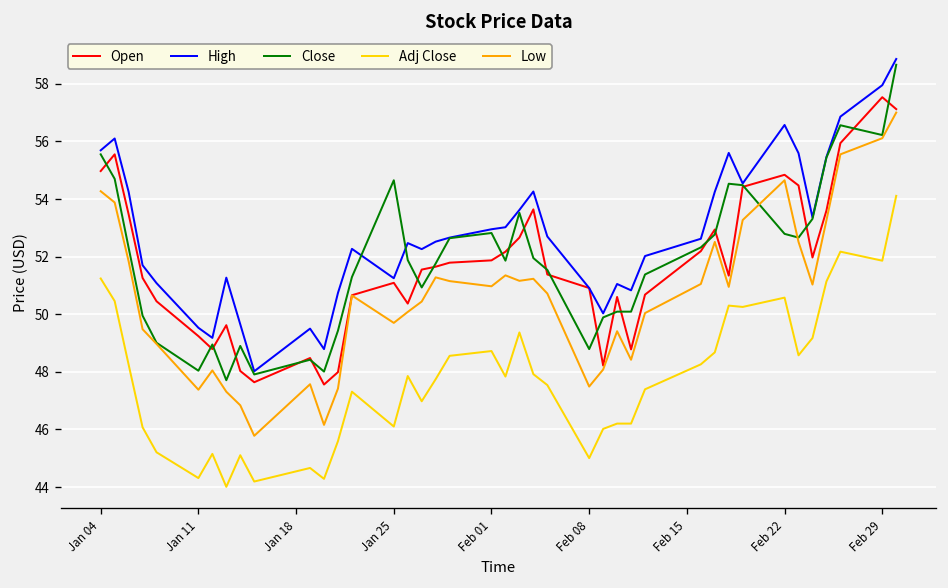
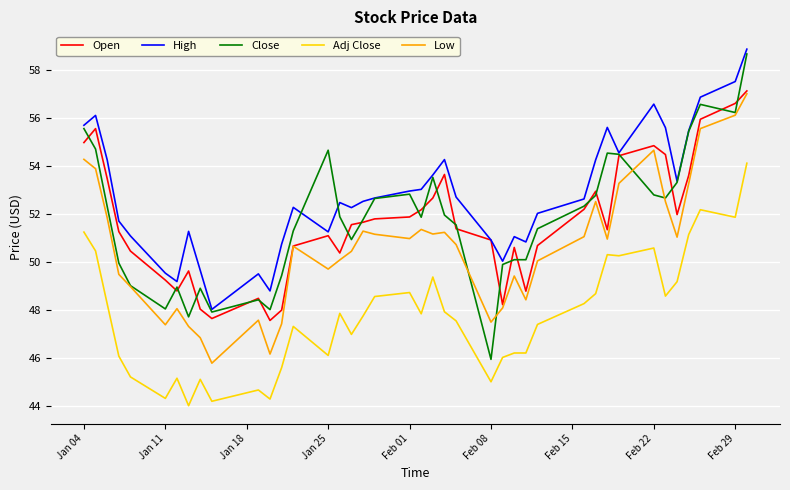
Close, Feb 08: 48.8 -> 45.9
Open, Feb 29: 57.5 -> 56.6
High, Feb 29: 58.0 -> 57.5
